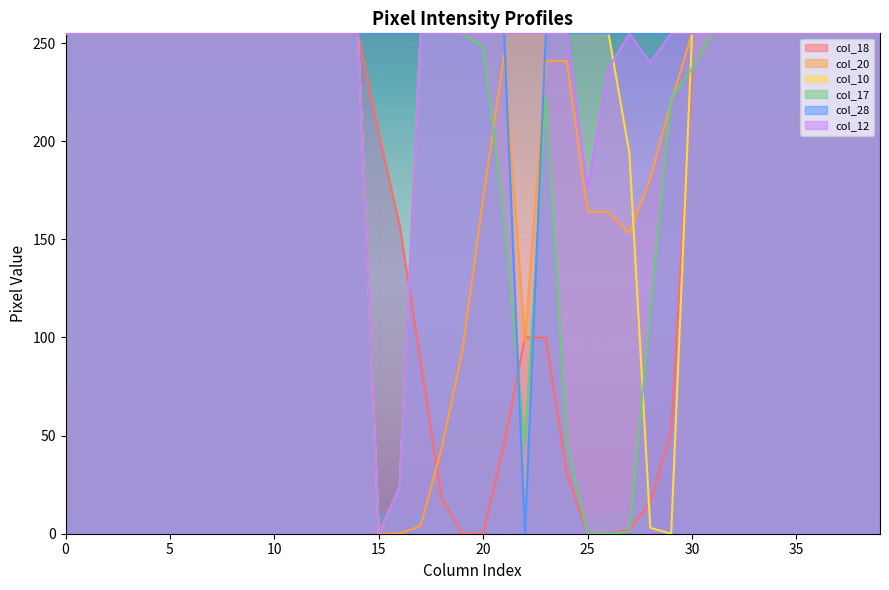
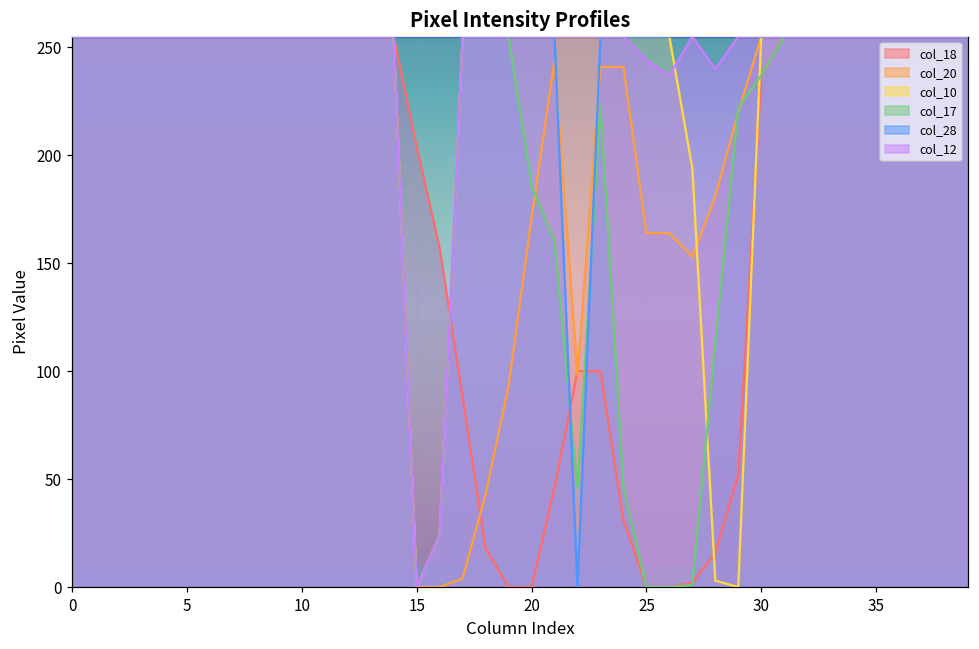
col_17, 20: 248 -> 186
col_12, 25: 176 -> 244
